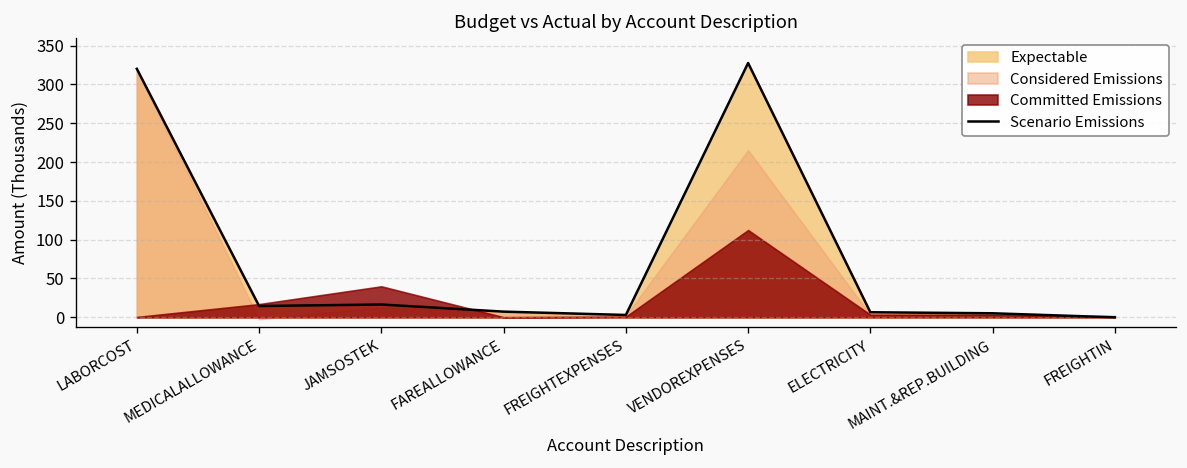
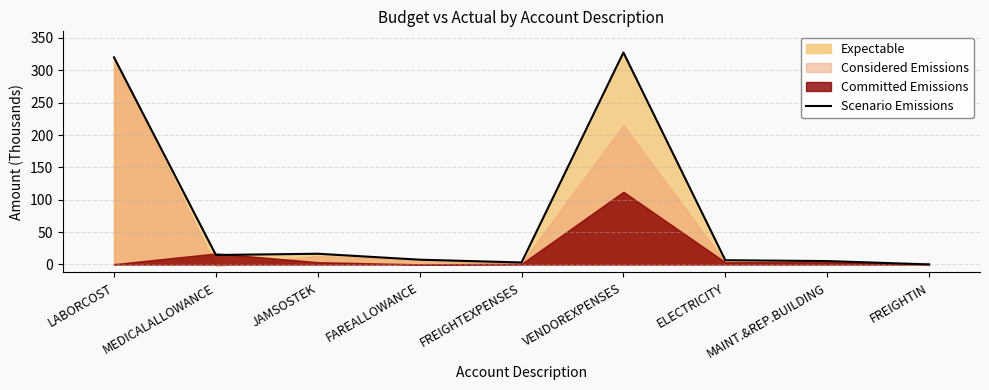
Committed Emissions, JAMSOSTEK: 40 -> 0
